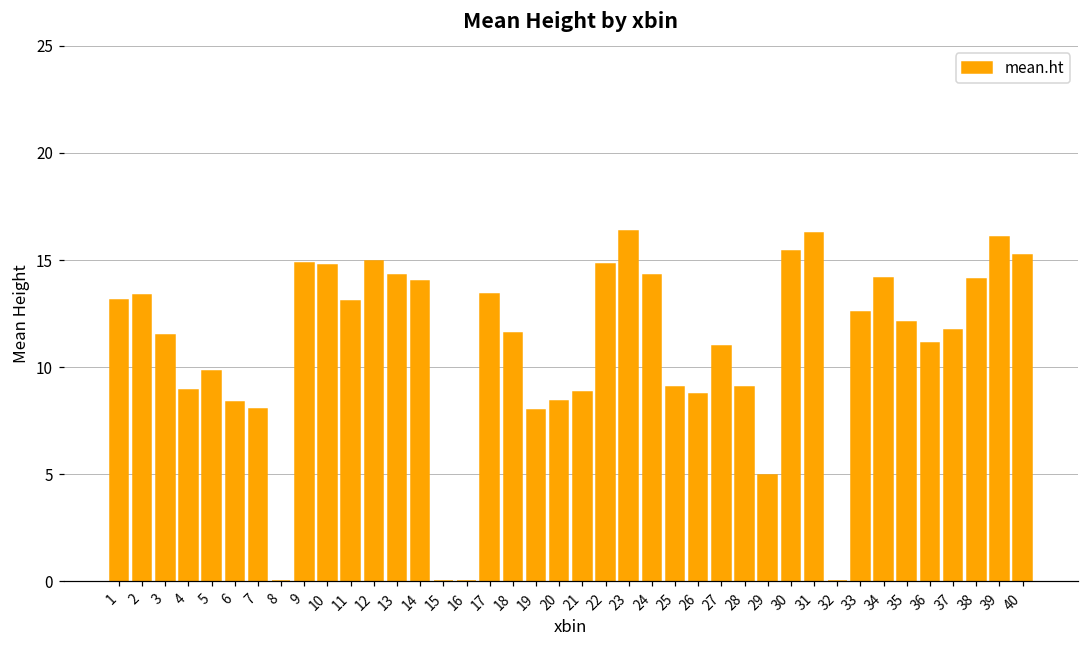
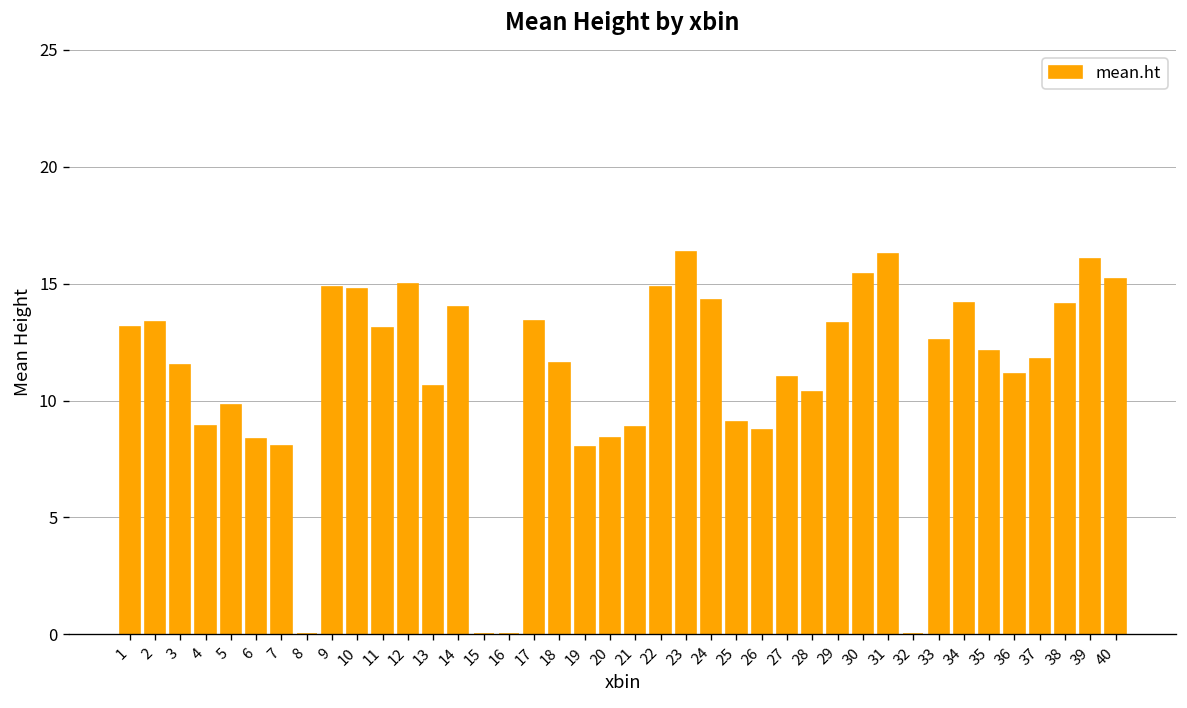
13: 14.3 -> 10.6
28: 9.1 -> 10.4
29: 5.0 -> 13.3
